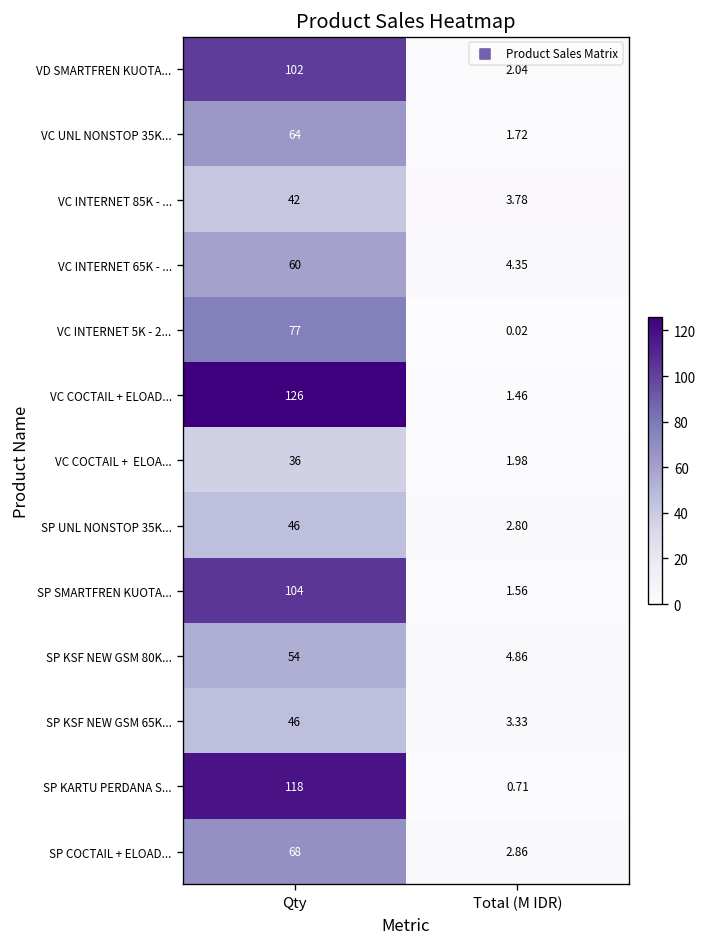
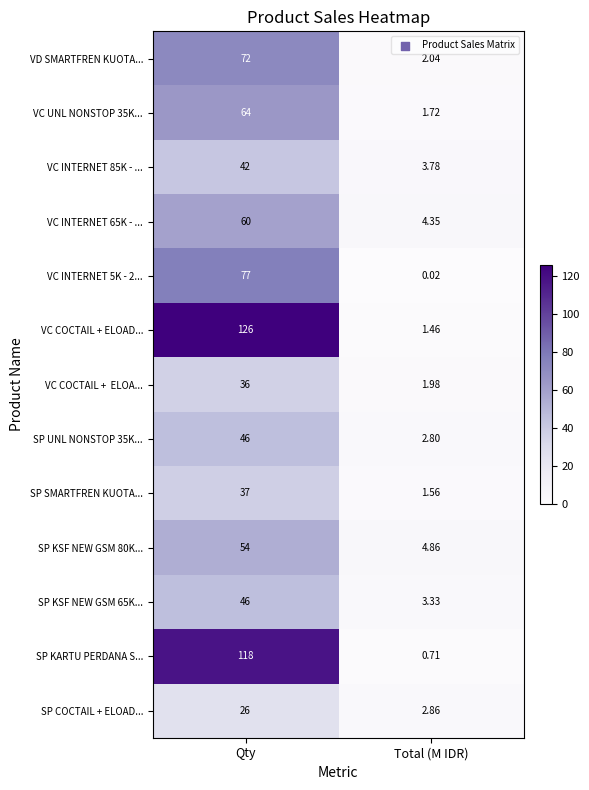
VD SMARTFREN KUOTA..., Qty: 102 -> 72
SP SMARTFREN KUOTA..., Qty: 104 -> 37
SP COCTAIL + ELOAD..., Qty: 68 -> 26
